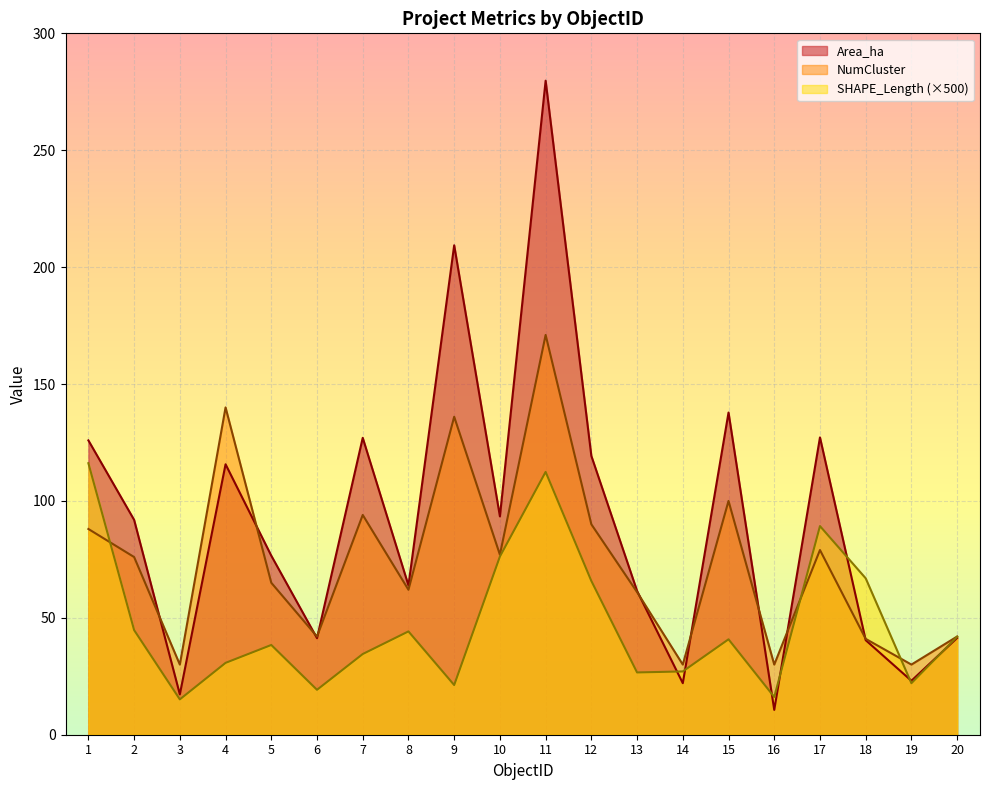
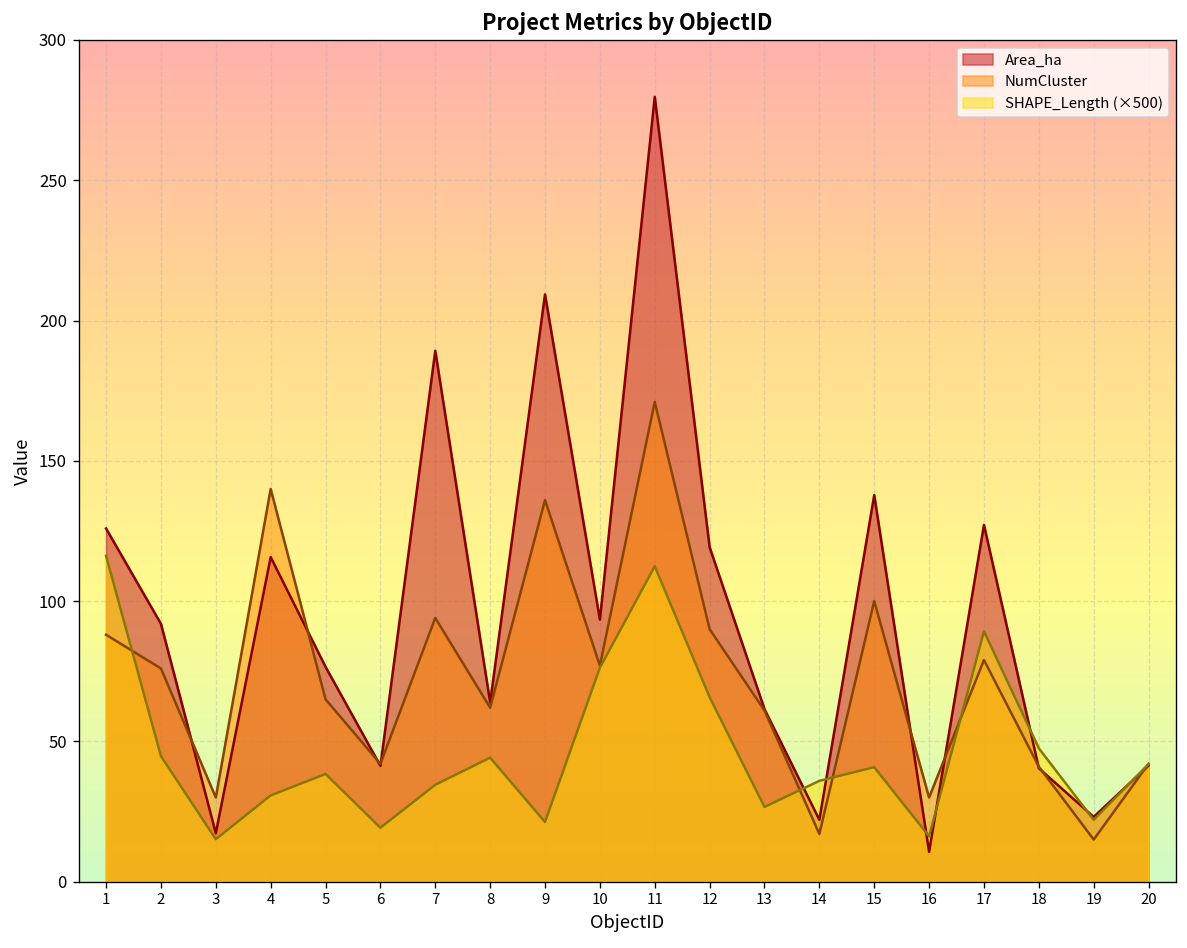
Area_ha, 7: 127 -> 189
NumCluster, 14: 30 -> 17
SHAPE_Length (×500), 14: 27 -> 36
SHAPE_Length (×500), 18: 67 -> 48
NumCluster, 19: 30 -> 15
